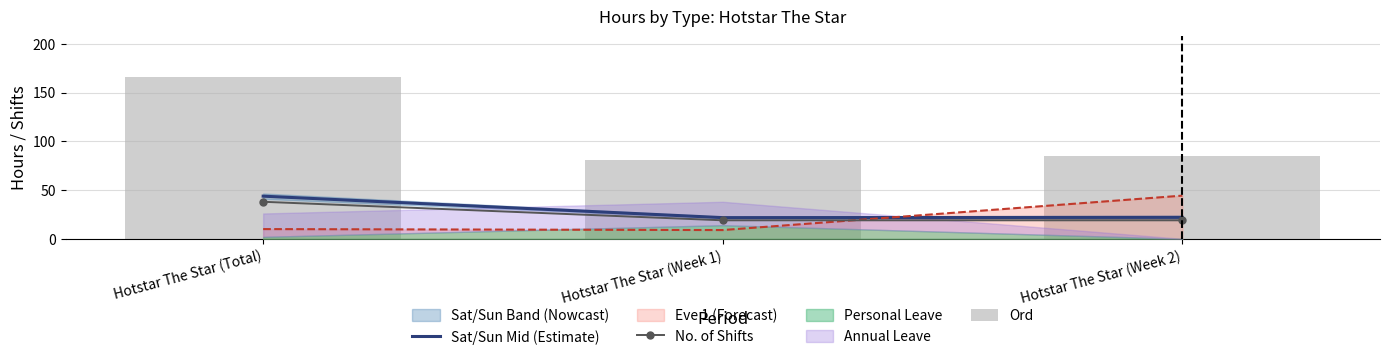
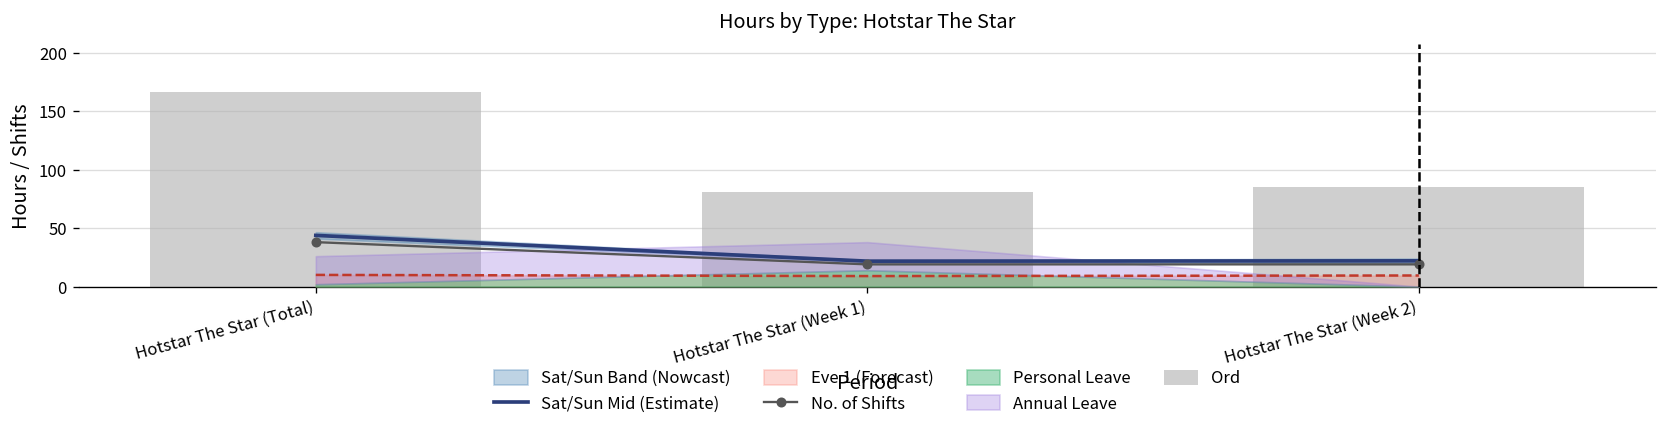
Eve 1 (Forecast), Hotstar The Star (Week 2): 40 -> 10
